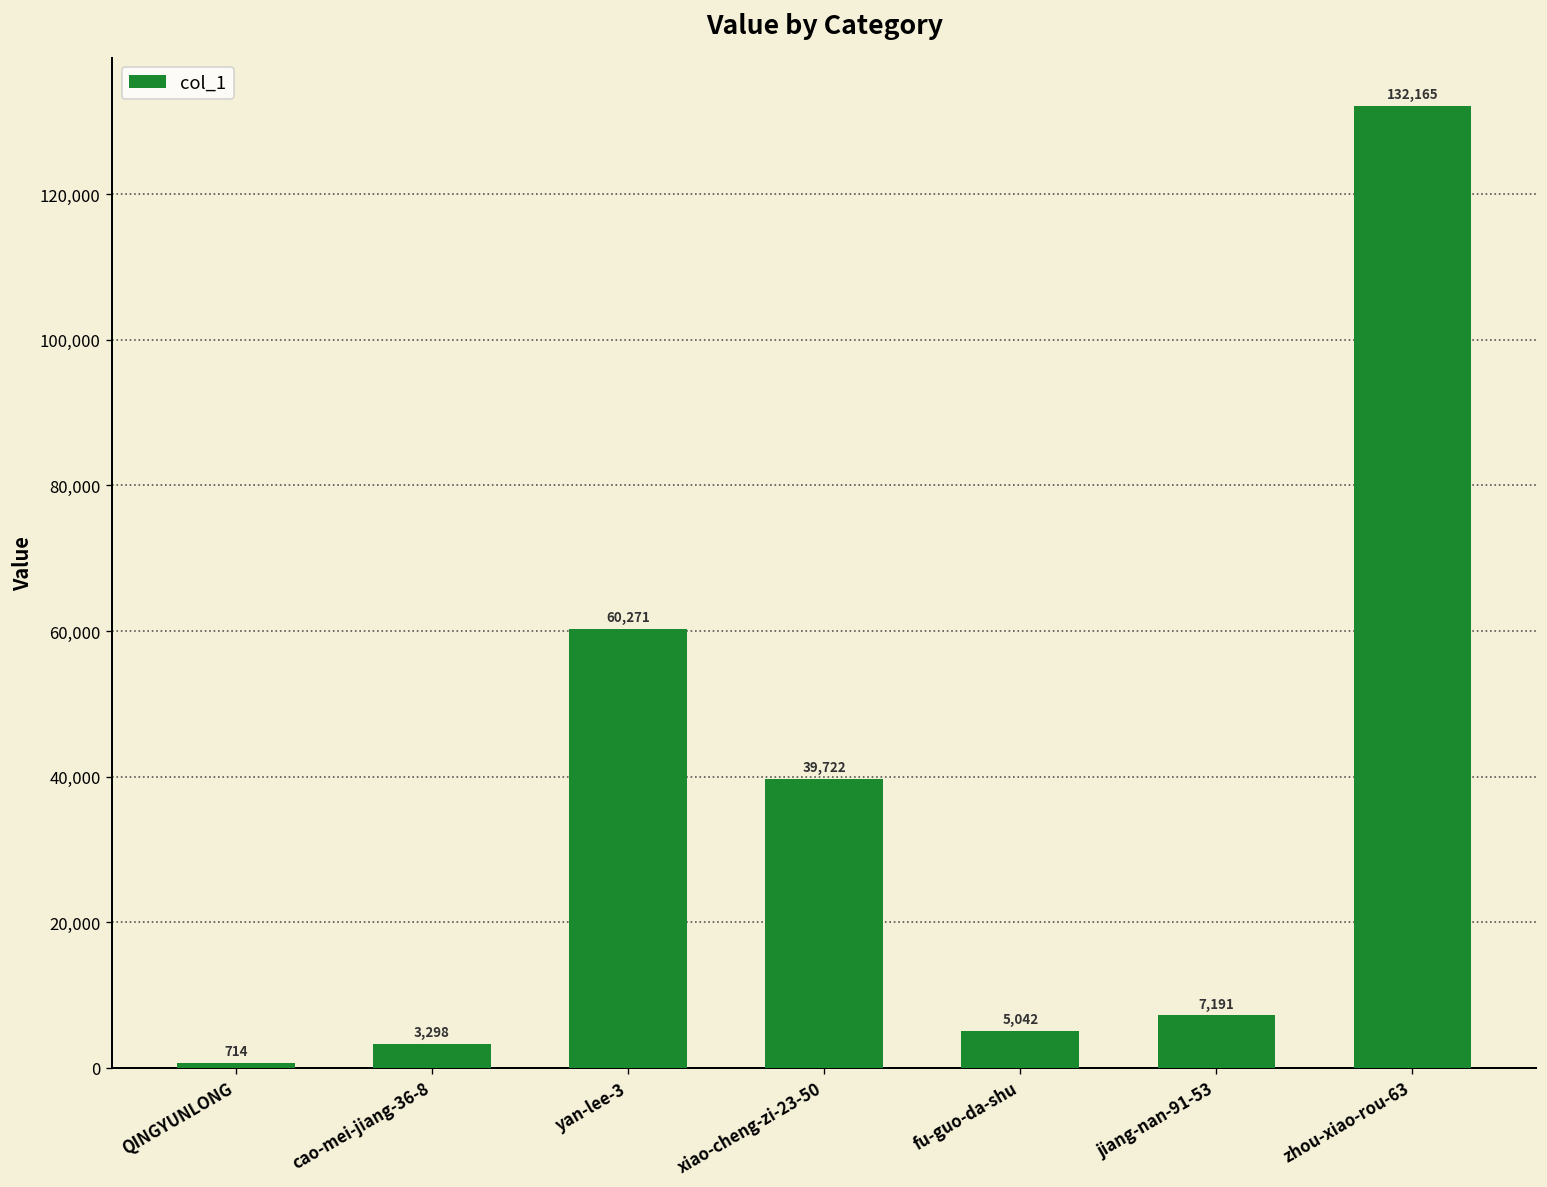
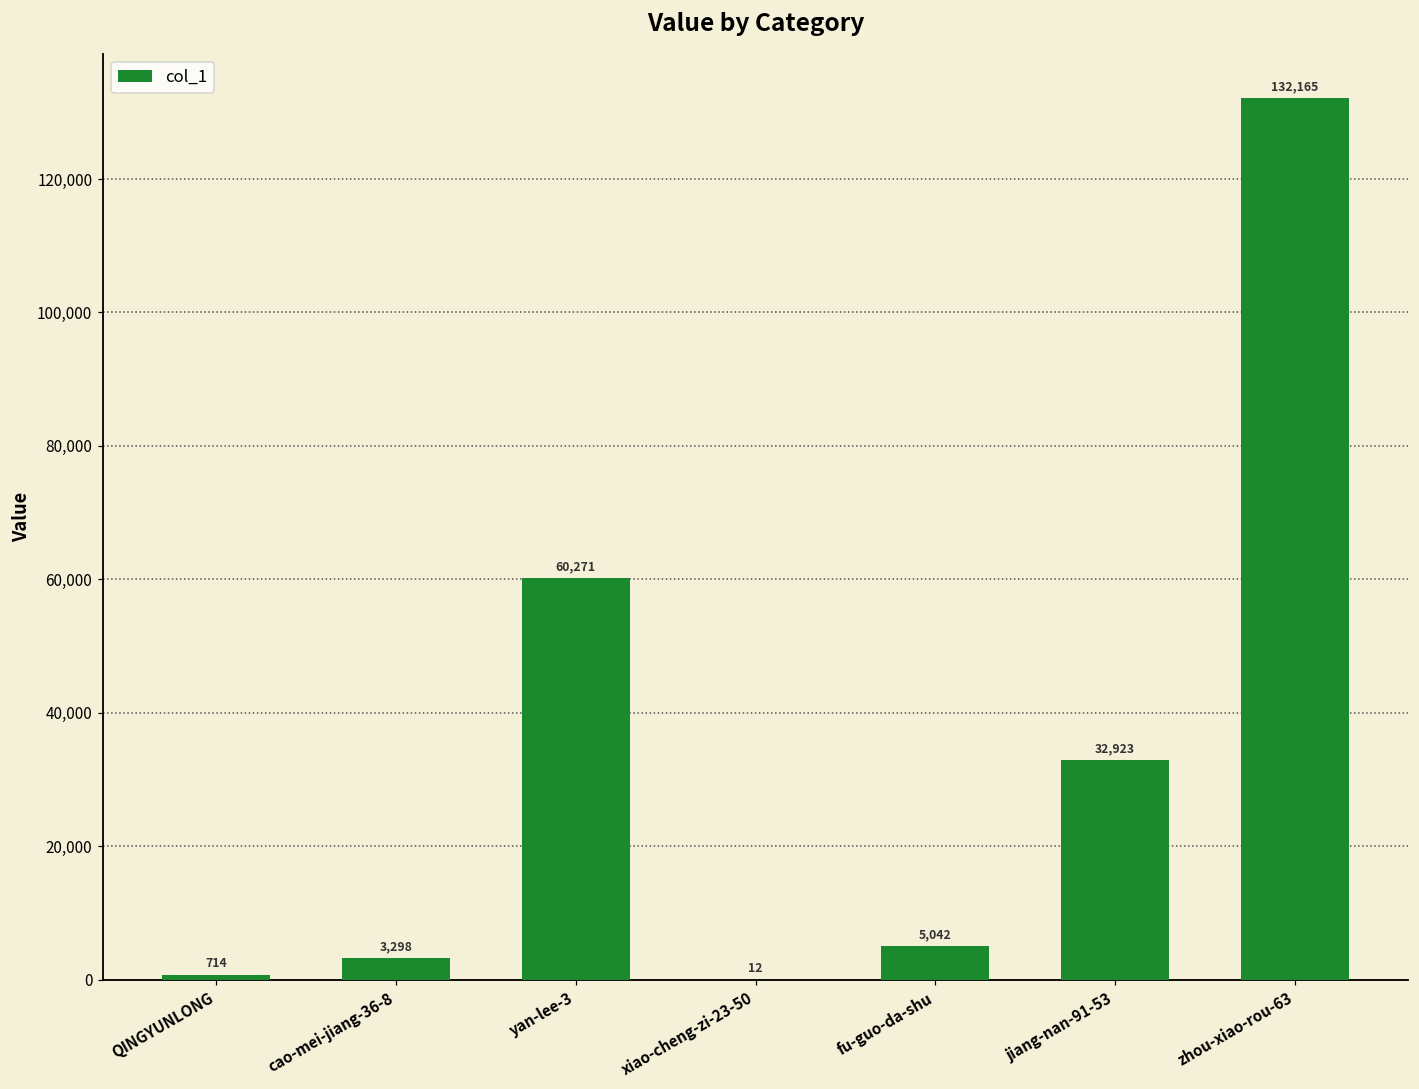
xiao-cheng-zi-23-50: 39,722 -> 12
jiang-nan-91-53: 7,191 -> 32,923
